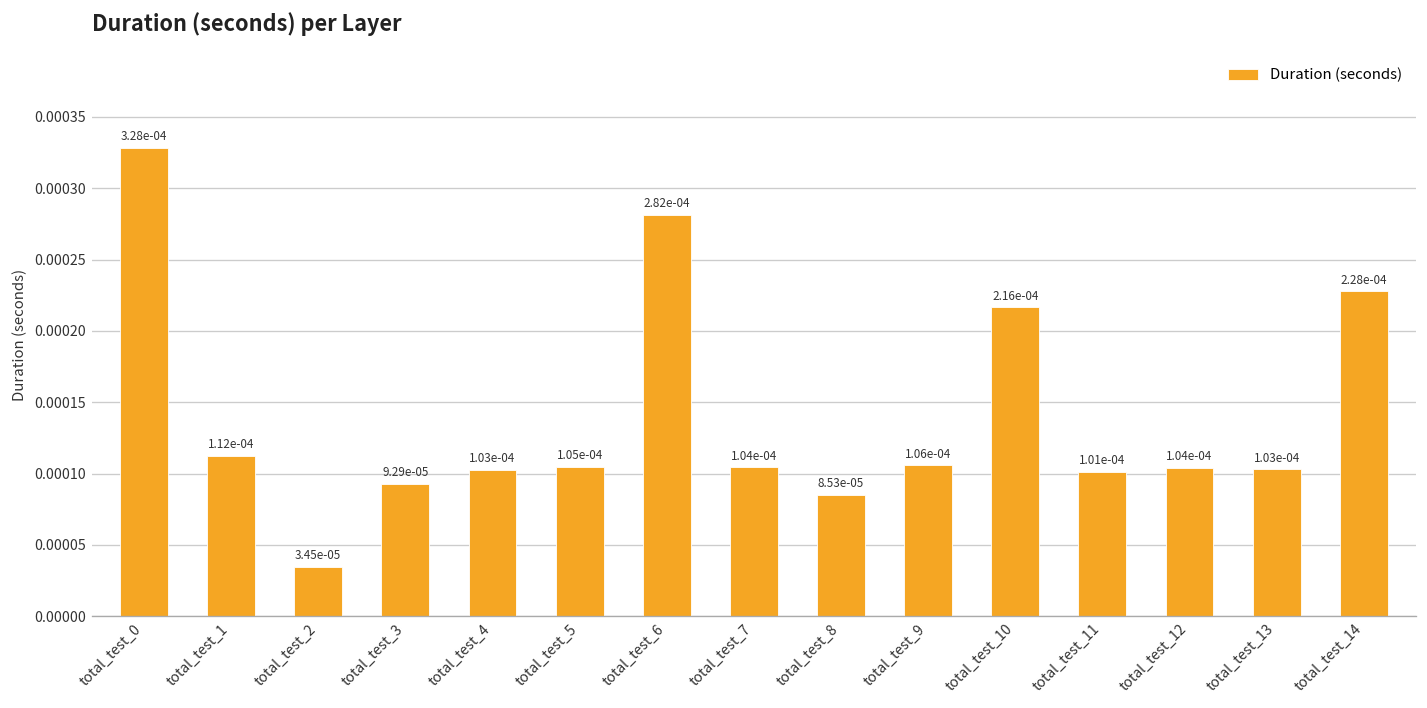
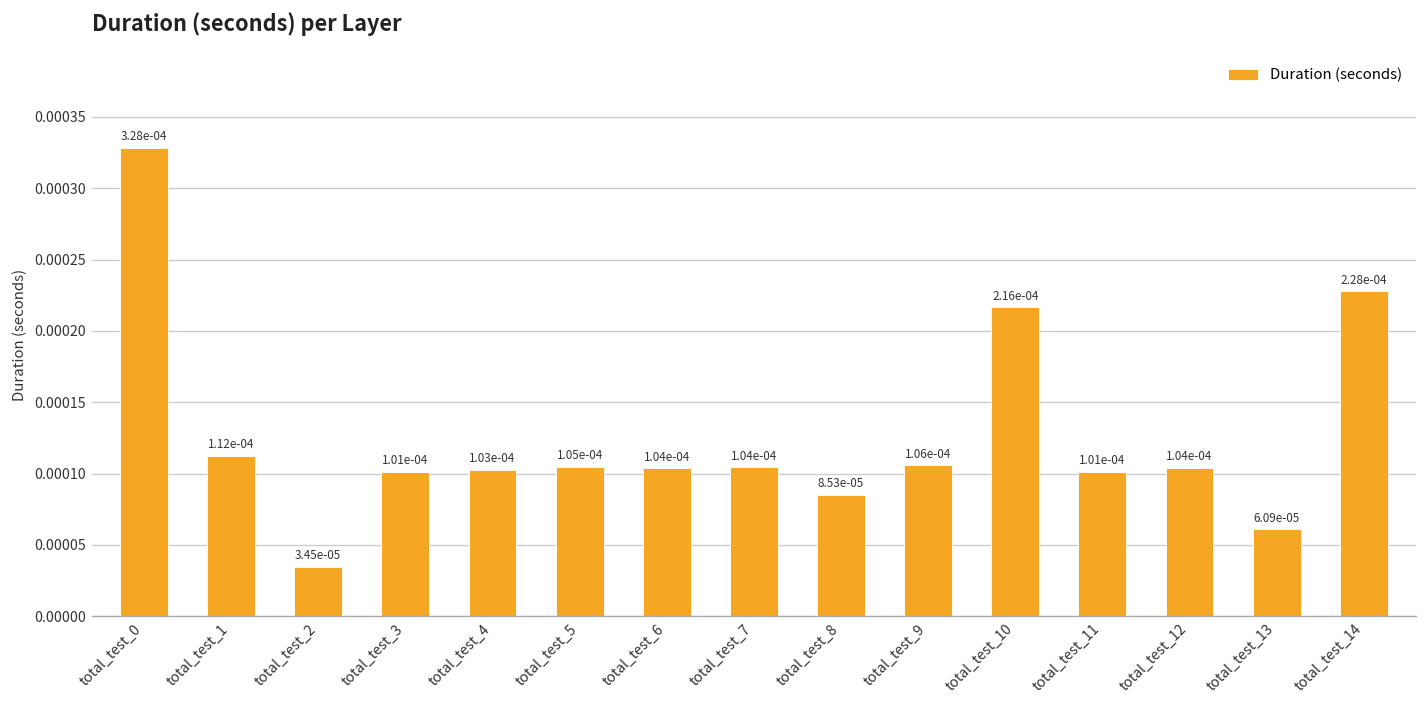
total_test_3: 9.29e-05 -> 1.01e-04
total_test_6: 2.82e-04 -> 1.04e-04
total_test_13: 1.03e-04 -> 6.09e-05
